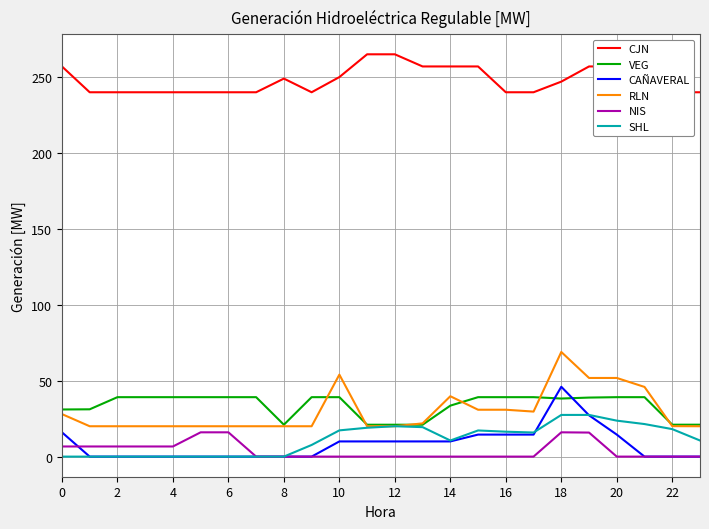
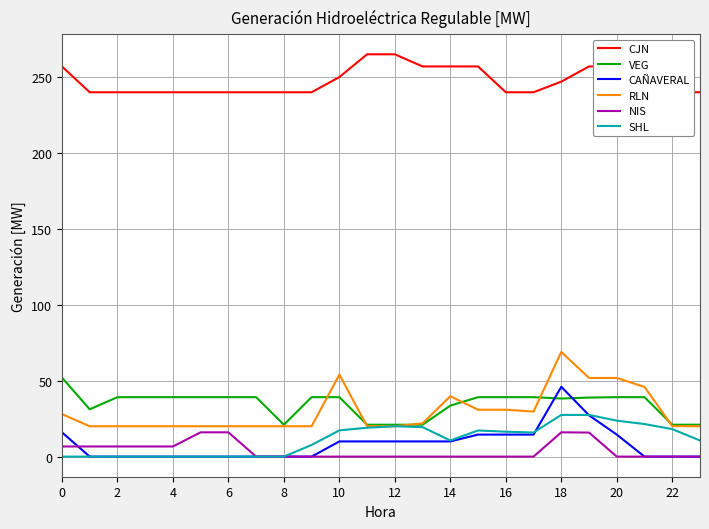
VEG, 0: 31 -> 52
CJN, 8: 249 -> 240
